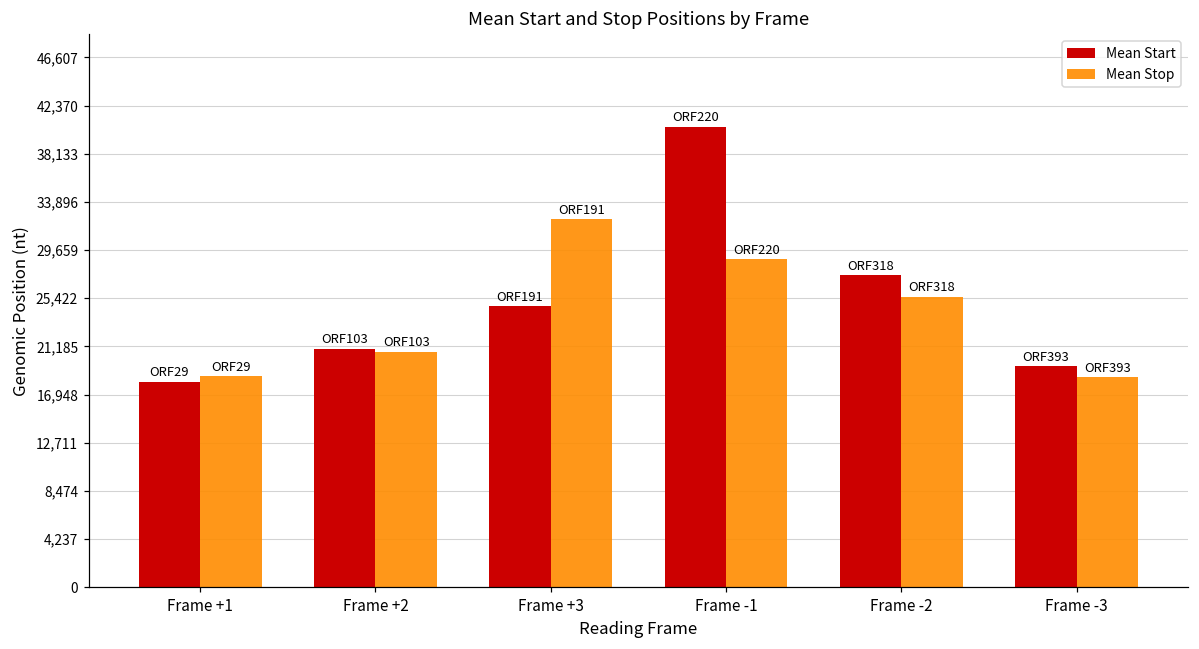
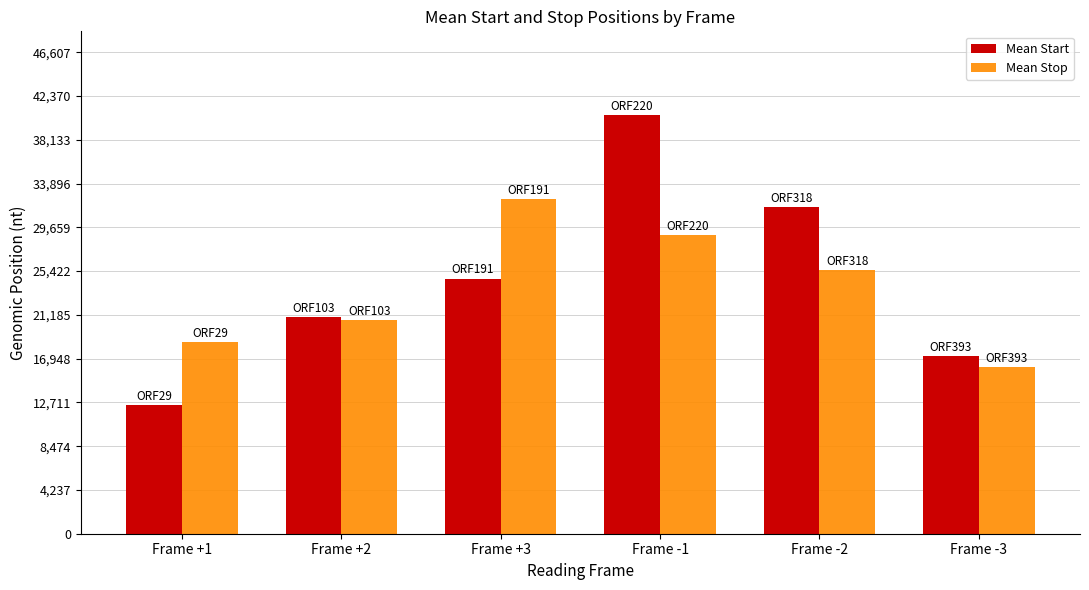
Mean Start, Frame +1: 18,100 -> 12,500
Mean Start, Frame -2: 27,500 -> 31,600
Mean Start, Frame -3: 19,400 -> 17,200
Mean Stop, Frame -3: 18,500 -> 16,100
